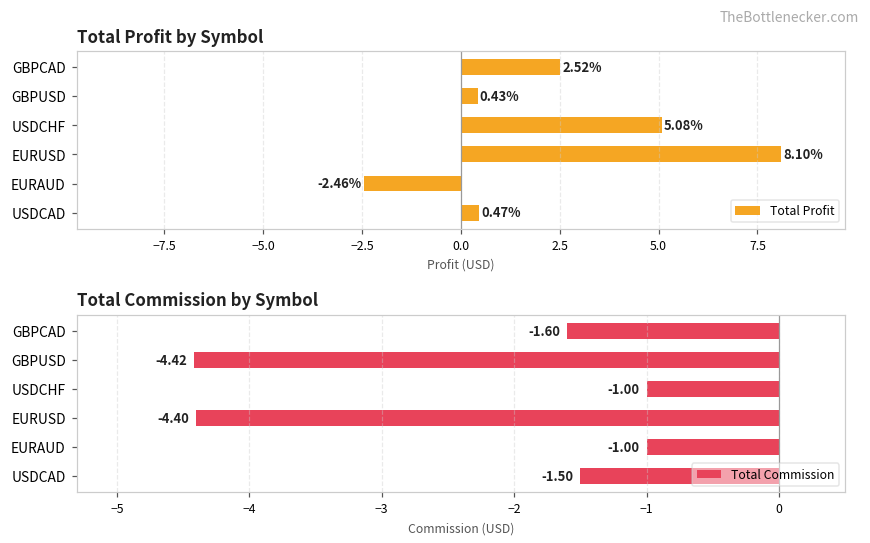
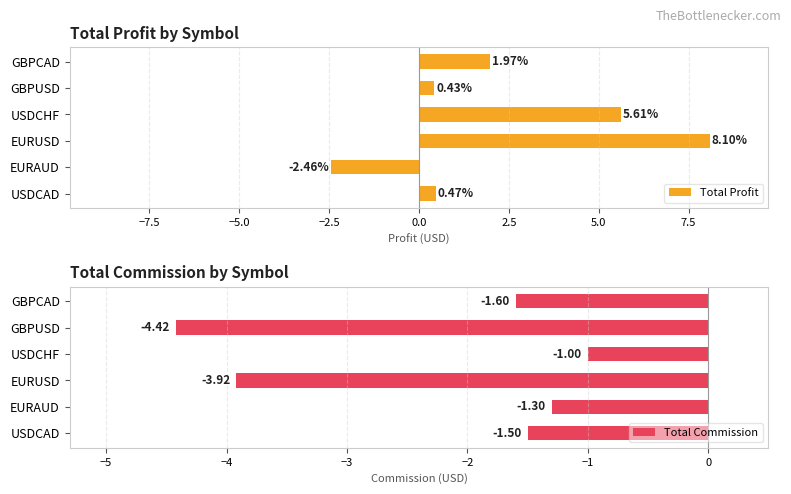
Total Profit by Symbol, GBPCAD: 2.52% -> 1.97%
Total Profit by Symbol, USDCHF: 5.08% -> 5.61%
Total Commission by Symbol, EURUSD: -4.40 -> -3.92
Total Commission by Symbol, EURAUD: -1.00 -> -1.30
